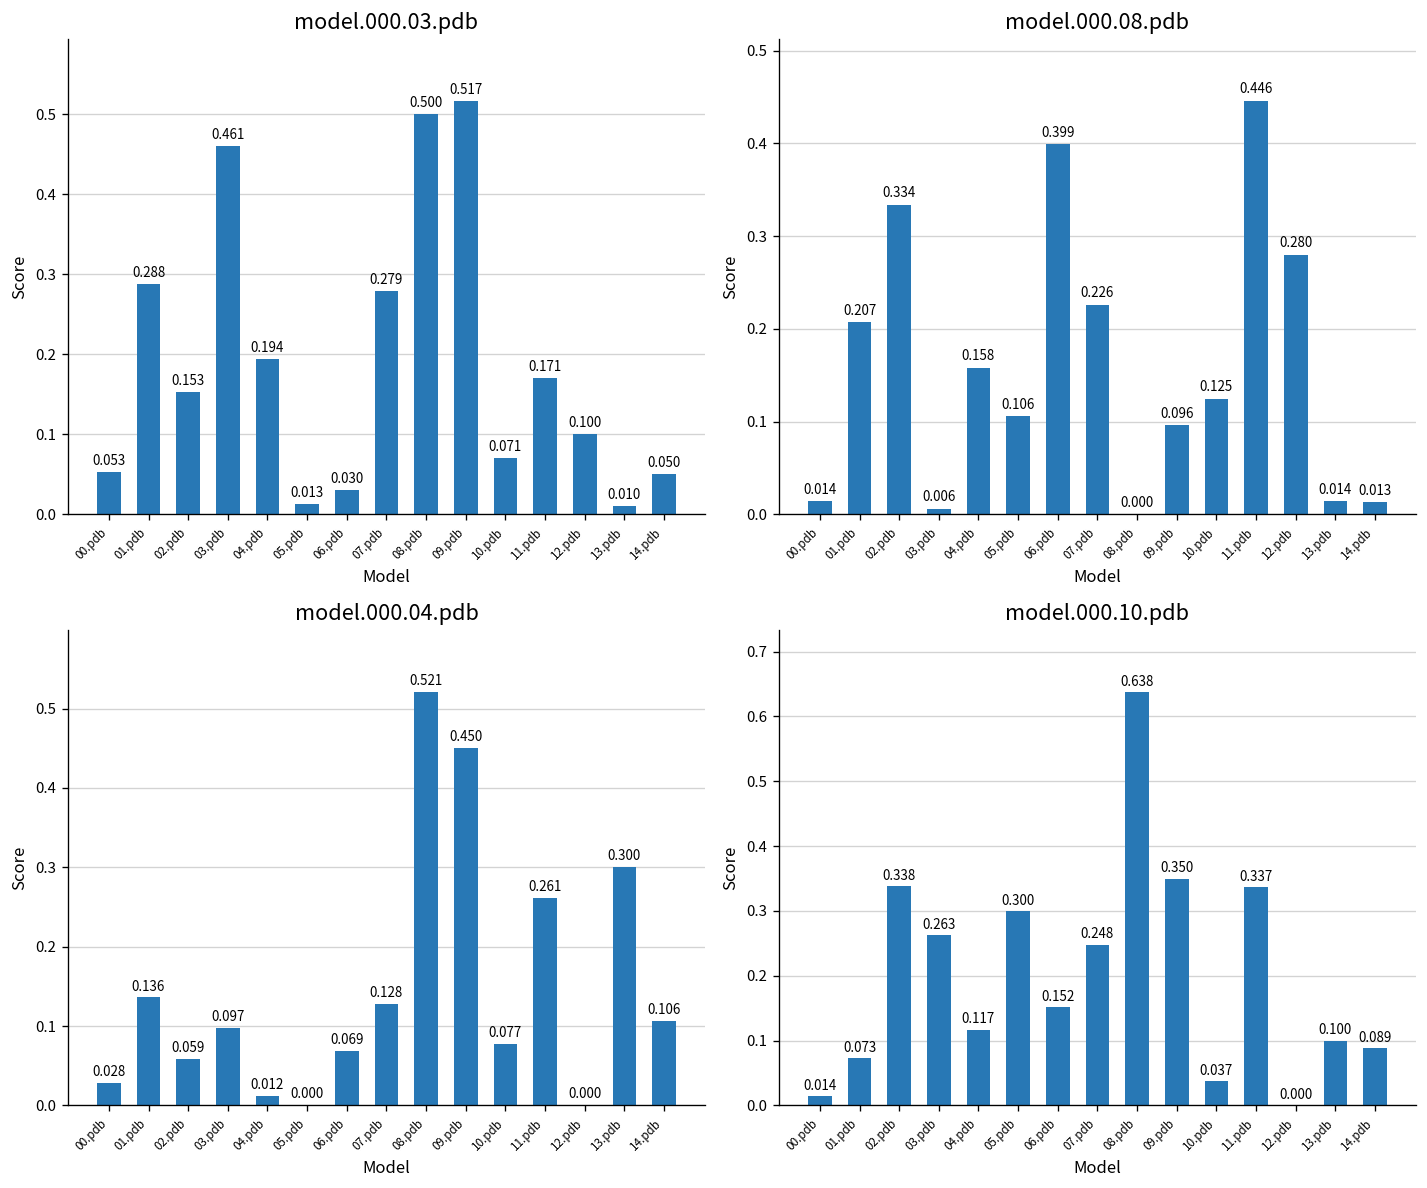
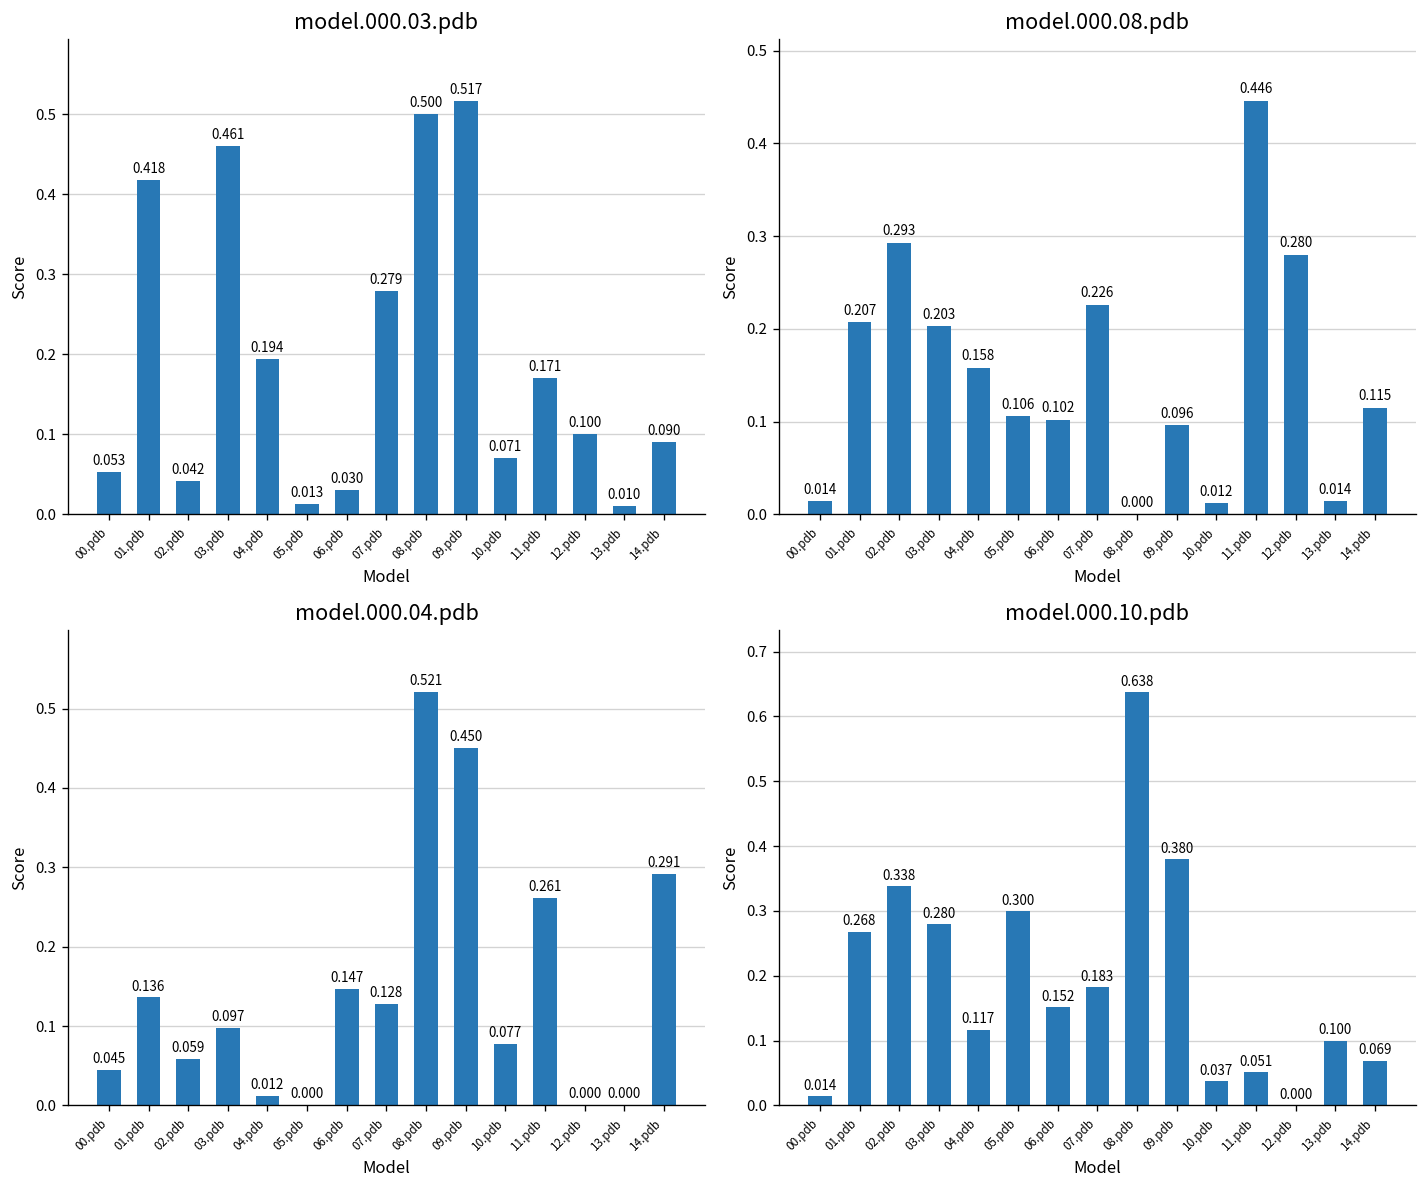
model.000.03.pdb, 01.pdb: 0.288 -> 0.418
model.000.03.pdb, 02.pdb: 0.153 -> 0.042
model.000.03.pdb, 14.pdb: 0.050 -> 0.090
model.000.08.pdb, 02.pdb: 0.334 -> 0.293
model.000.08.pdb, 03.pdb: 0.006 -> 0.203
model.000.08.pdb, 06.pdb: 0.399 -> 0.102
model.000.08.pdb, 10.pdb: 0.125 -> 0.012
model.000.08.pdb, 14.pdb: 0.013 -> 0.115
model.000.04.pdb, 00.pdb: 0.028 -> 0.045
model.000.04.pdb, 06.pdb: 0.069 -> 0.147
model.000.04.pdb, 13.pdb: 0.300 -> 0.000
model.000.04.pdb, 14.pdb: 0.106 -> 0.291
model.000.10.pdb, 01.pdb: 0.073 -> 0.268
model.000.10.pdb, 03.pdb: 0.263 -> 0.280
model.000.10.pdb, 07.pdb: 0.248 -> 0.183
model.000.10.pdb, 09.pdb: 0.350 -> 0.380
model.000.10.pdb, 11.pdb: 0.337 -> 0.051
model.000.10.pdb, 14.pdb: 0.089 -> 0.069
